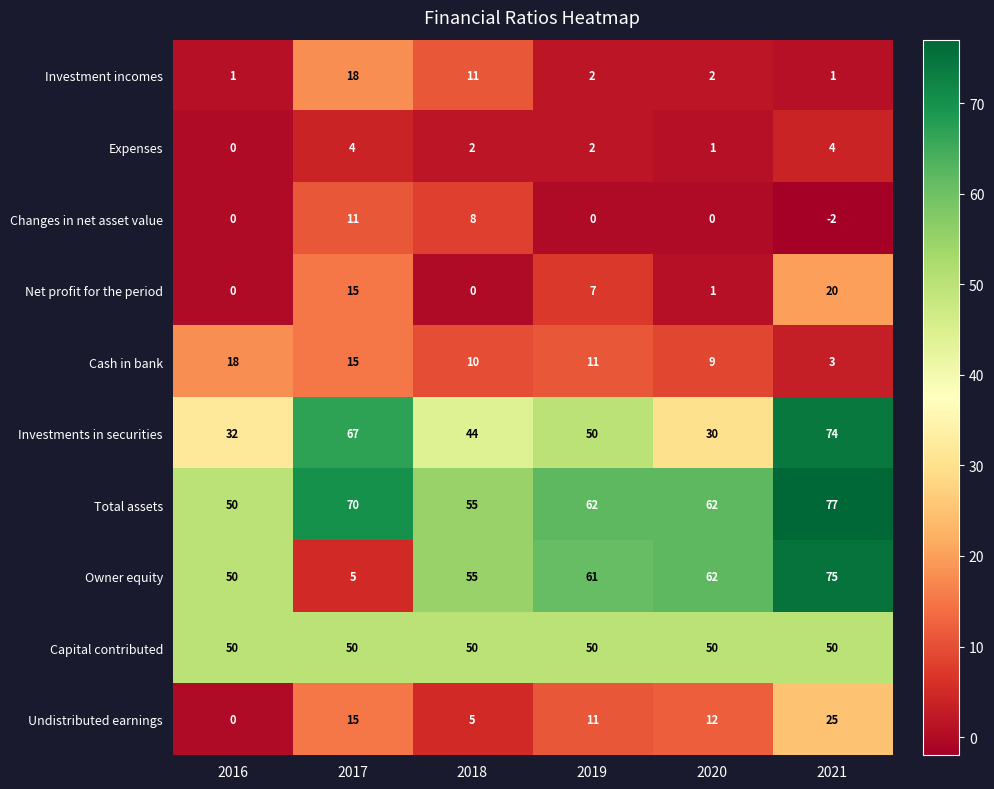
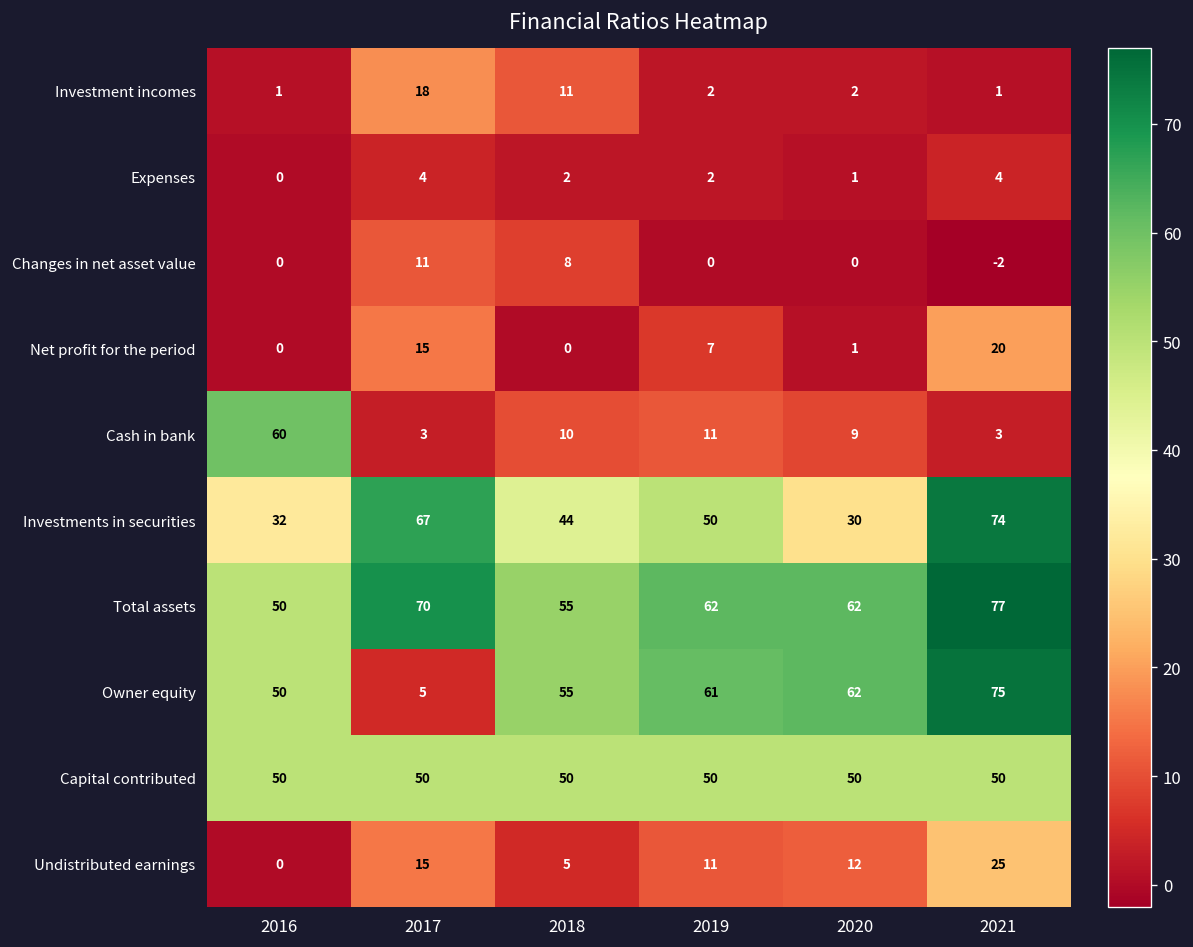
Cash in bank, 2016: 18 -> 60
Cash in bank, 2017: 15 -> 3
